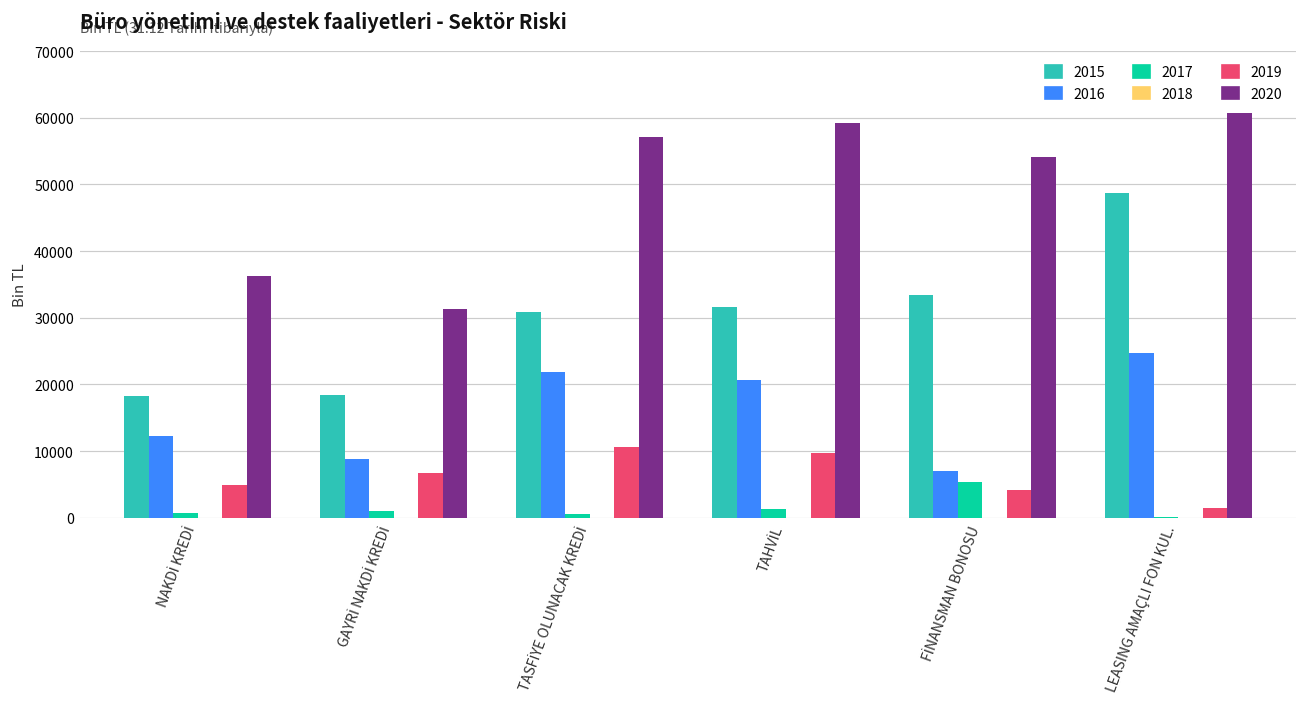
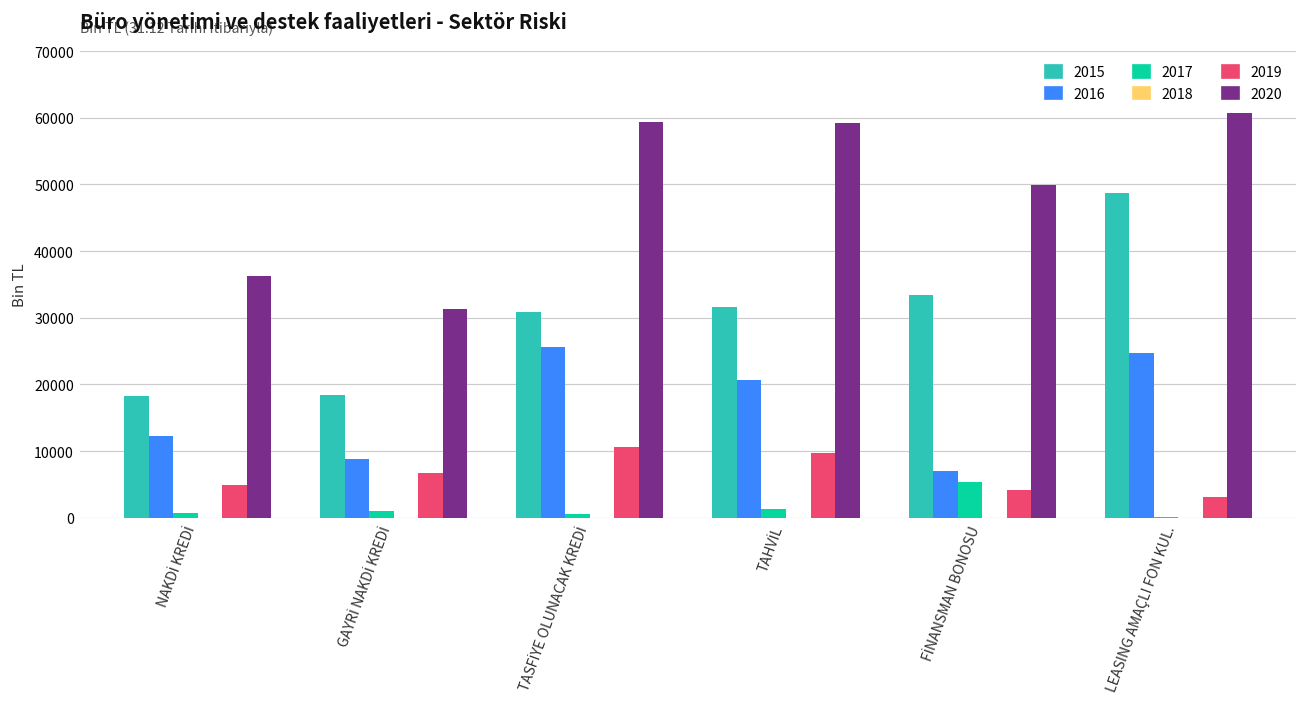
2016, TASFİYE OLUNACAK KREDİ: 22000 -> 26000
2020, TASFİYE OLUNACAK KREDİ: 57000 -> 59000
2020, FİNANSMAN BONOSU: 54000 -> 50000
2019, LEASING AMAÇLI FON KUL.: 1000 -> 3000
